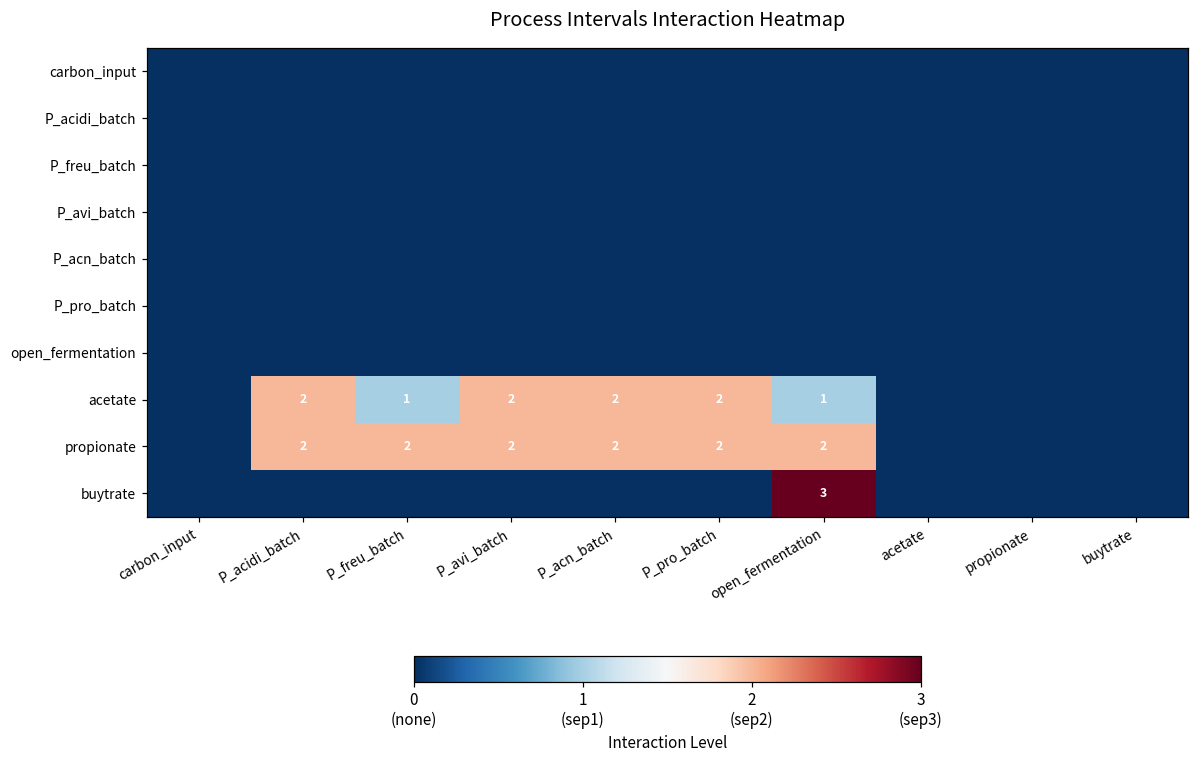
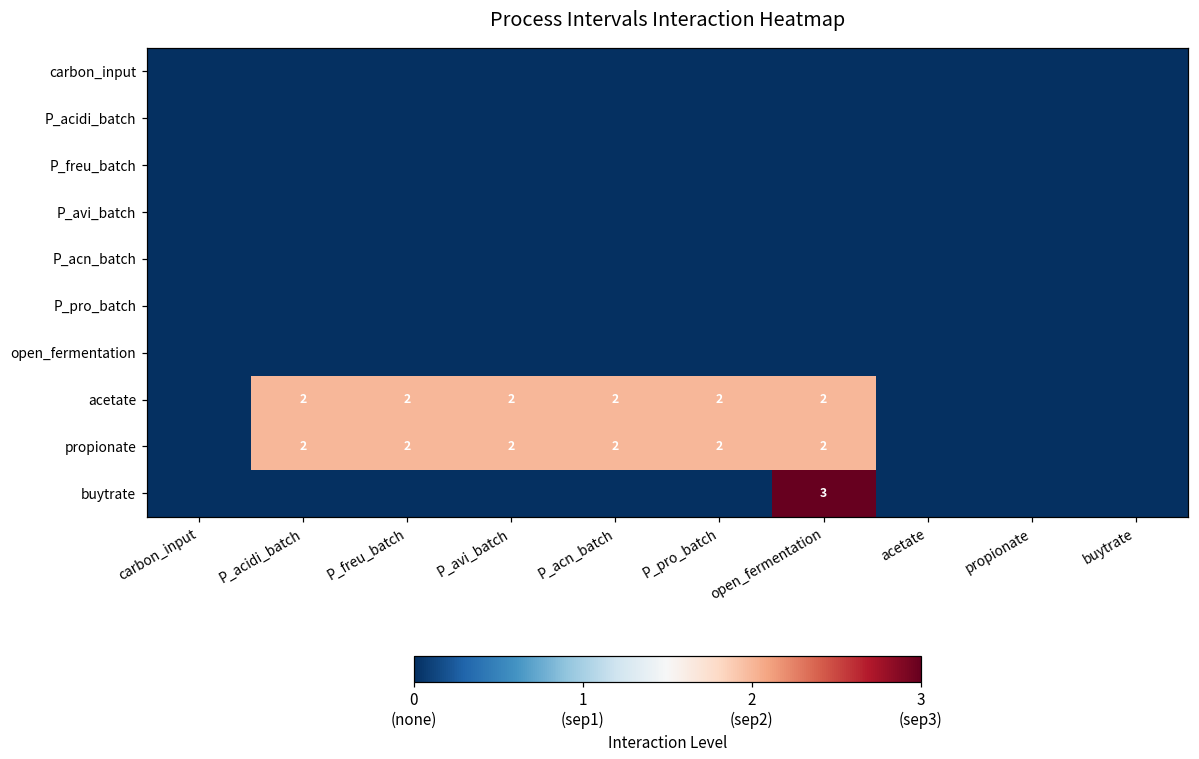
acetate, P_freu_batch: 1 -> 2
acetate, open_fermentation: 1 -> 2
